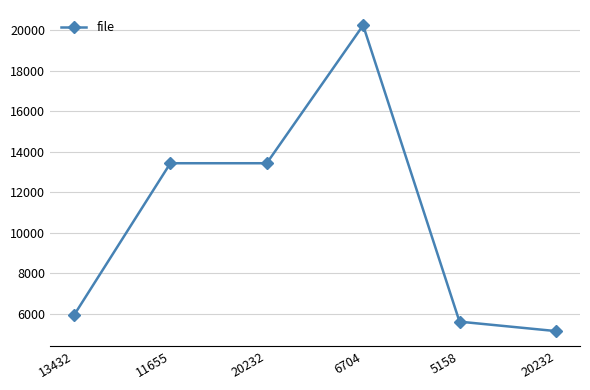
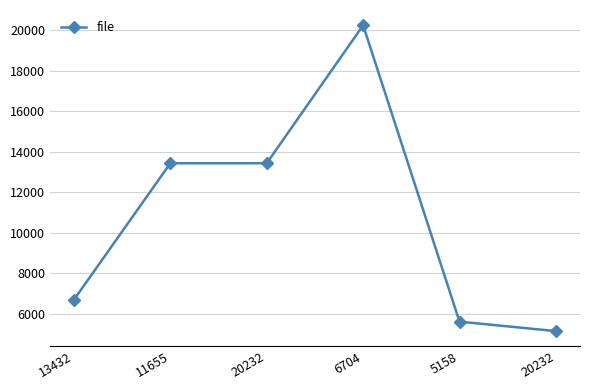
13432: 5900 -> 6700
